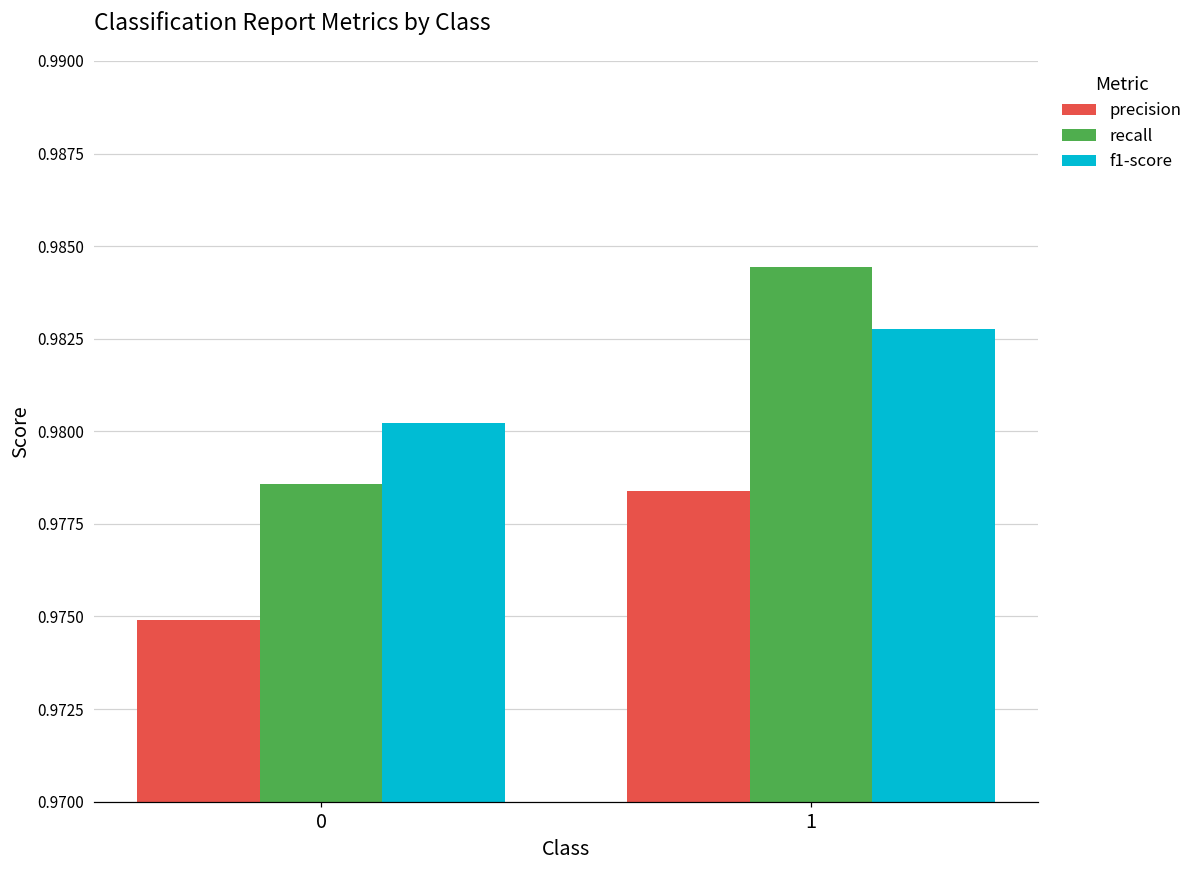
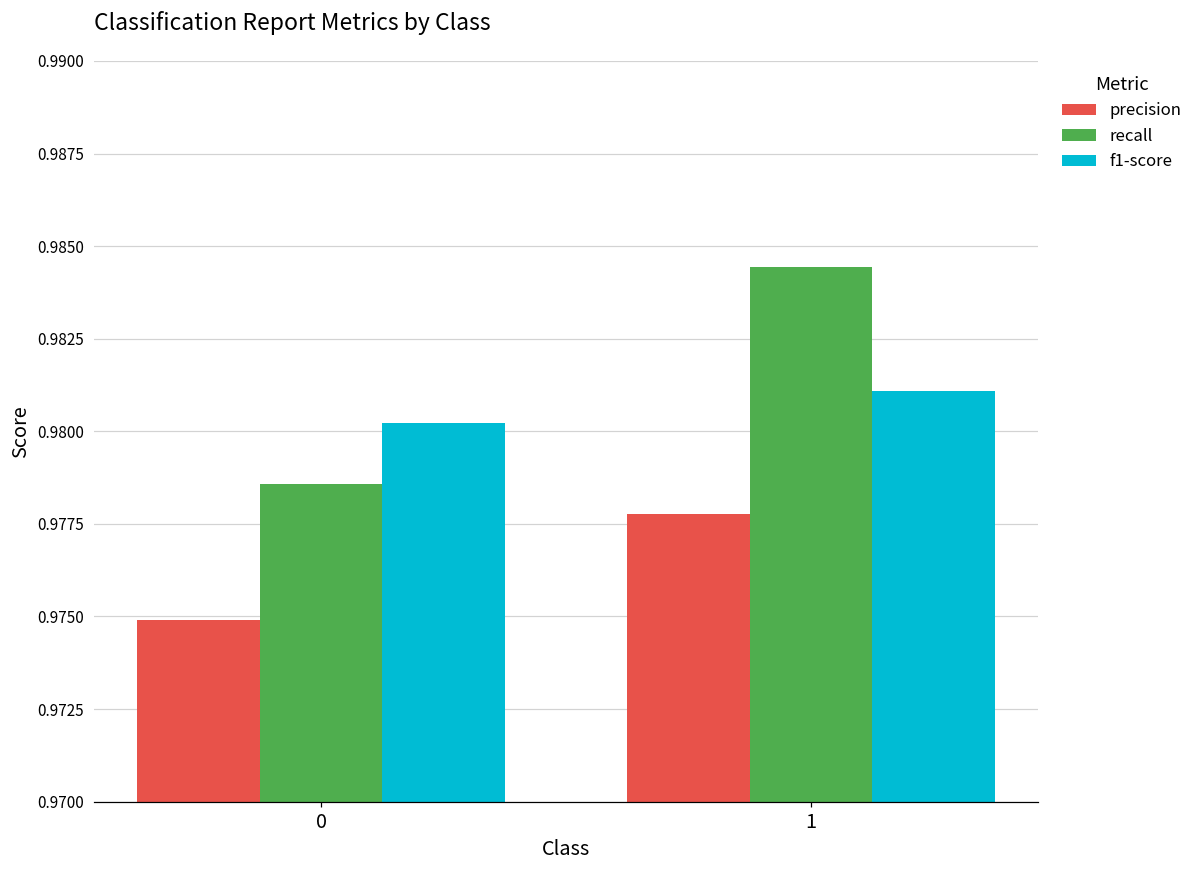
precision, 1: 0.9784 -> 0.9778
f1-score, 1: 0.9828 -> 0.9811
